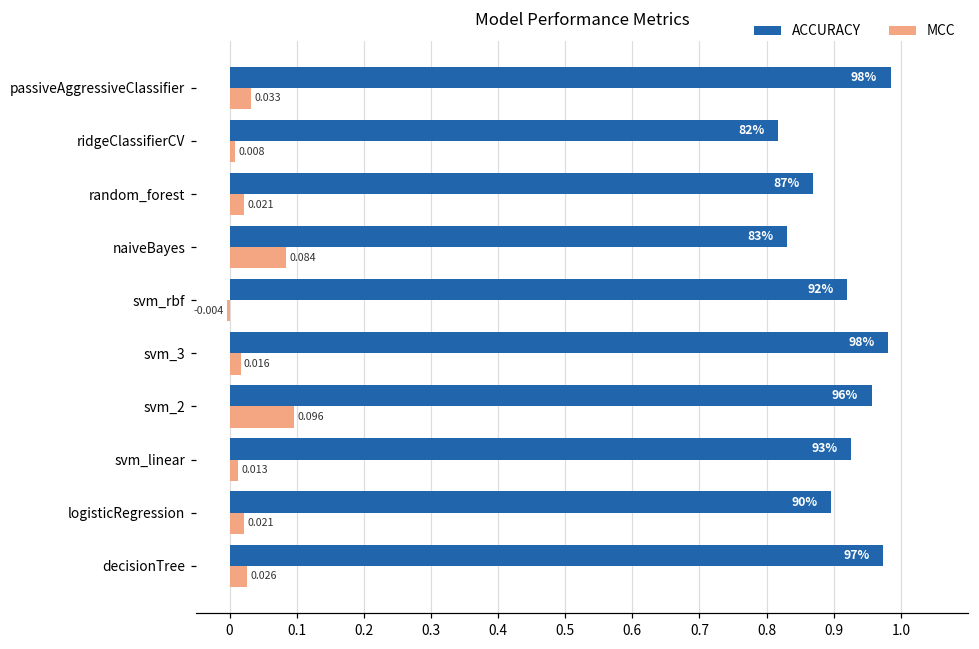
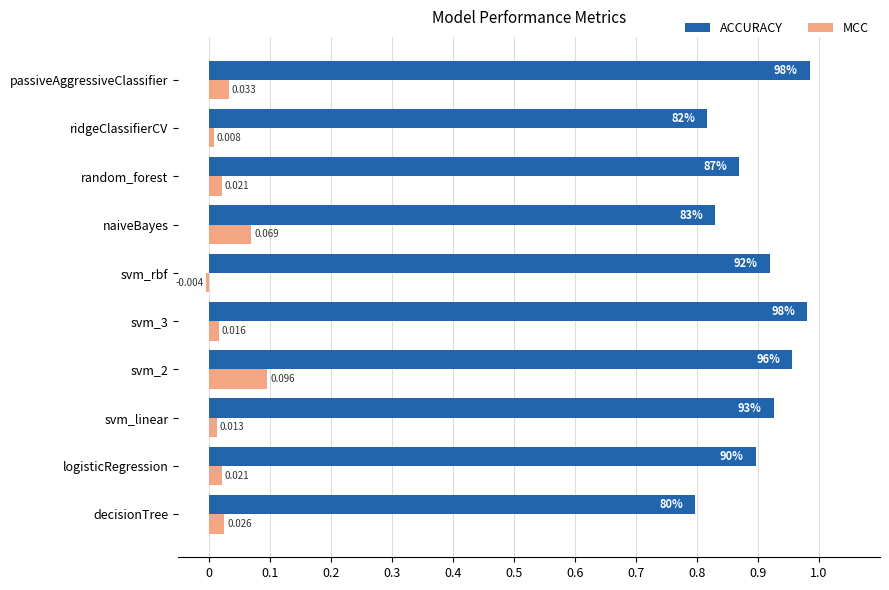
MCC, naiveBayes: 0.084 -> 0.069
ACCURACY, decisionTree: 97% -> 80%
